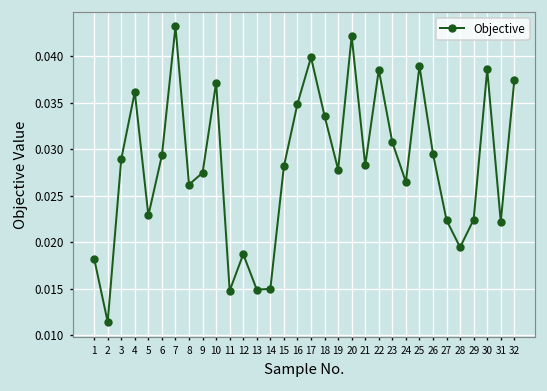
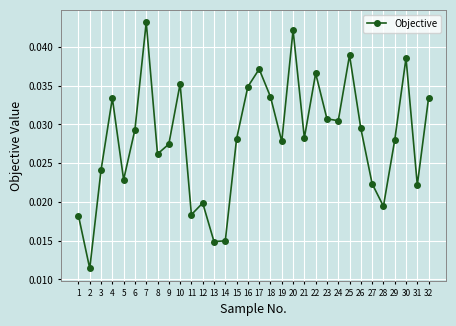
3: 0.029 -> 0.024
4: 0.036 -> 0.033
10: 0.037 -> 0.035
11: 0.015 -> 0.018
12: 0.019 -> 0.020
17: 0.040 -> 0.037
22: 0.039 -> 0.037
24: 0.026 -> 0.030
29: 0.022 -> 0.028
32: 0.037 -> 0.033
